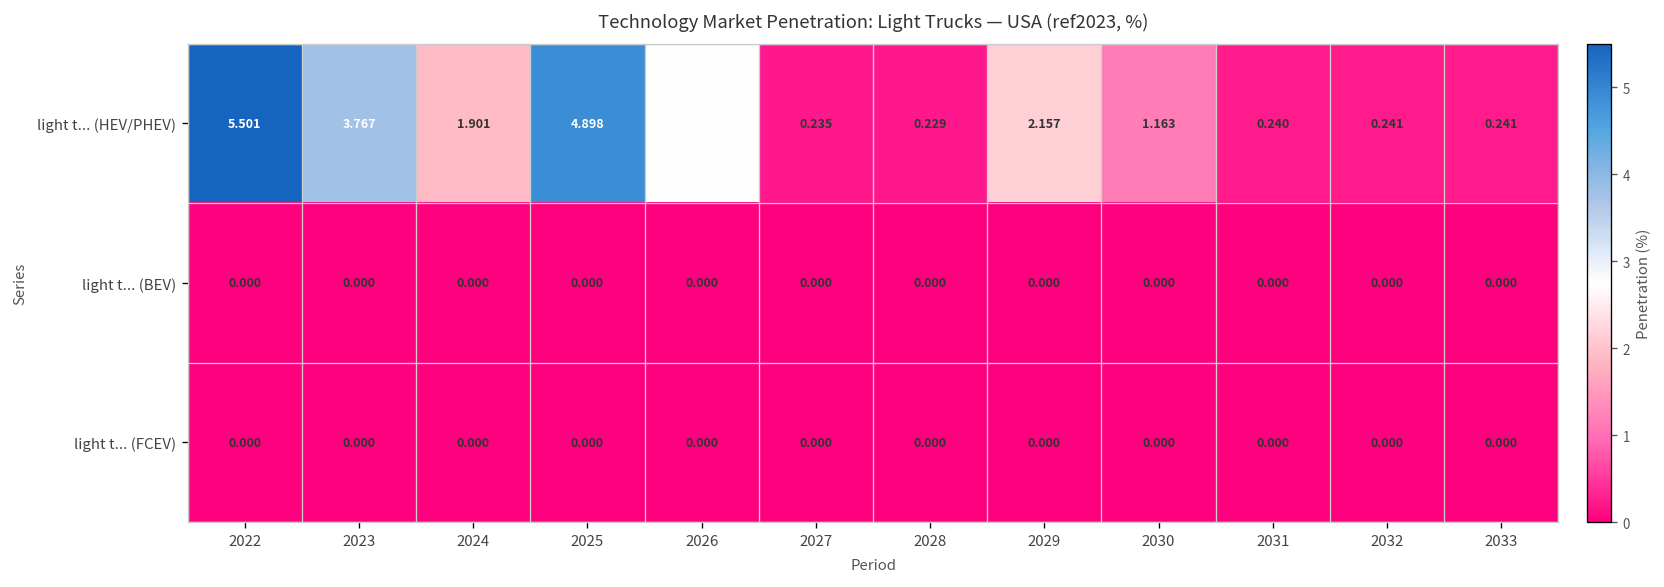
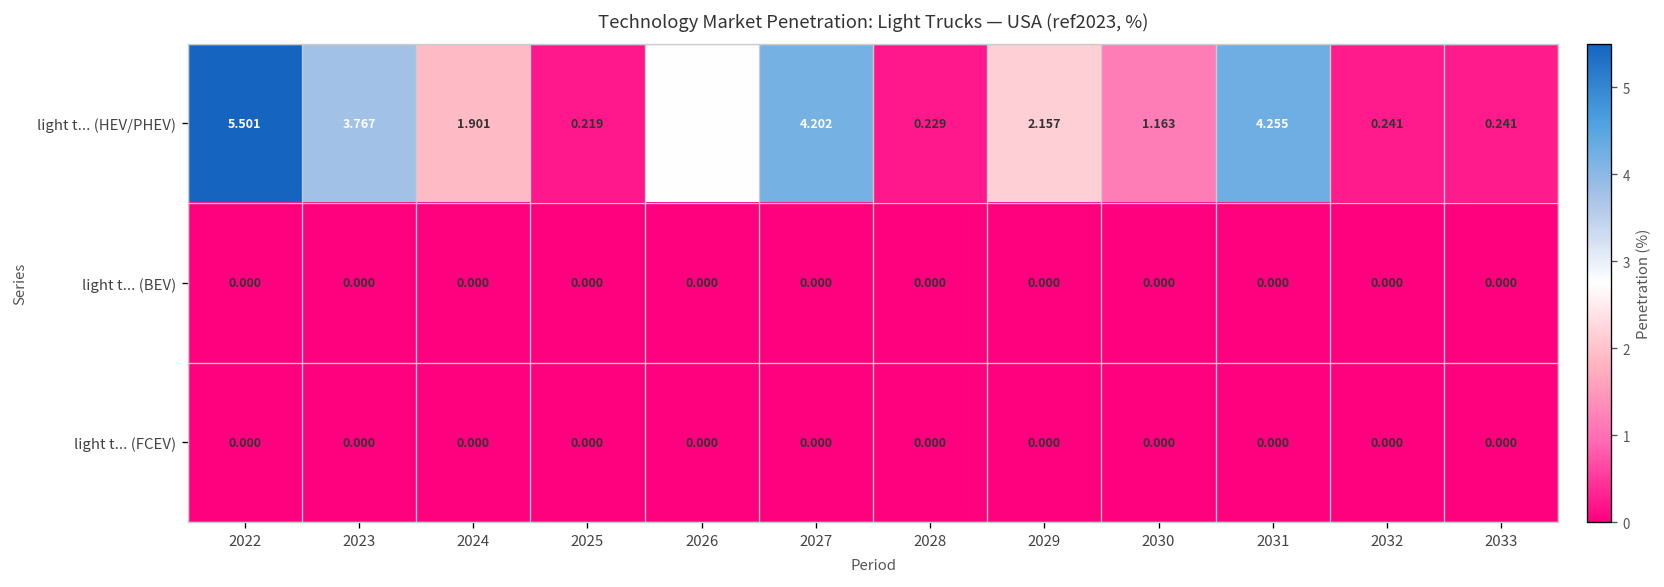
light t... (HEV/PHEV), 2025: 4.898 -> 0.219
light t... (HEV/PHEV), 2027: 0.235 -> 4.202
light t... (HEV/PHEV), 2031: 0.240 -> 4.255
